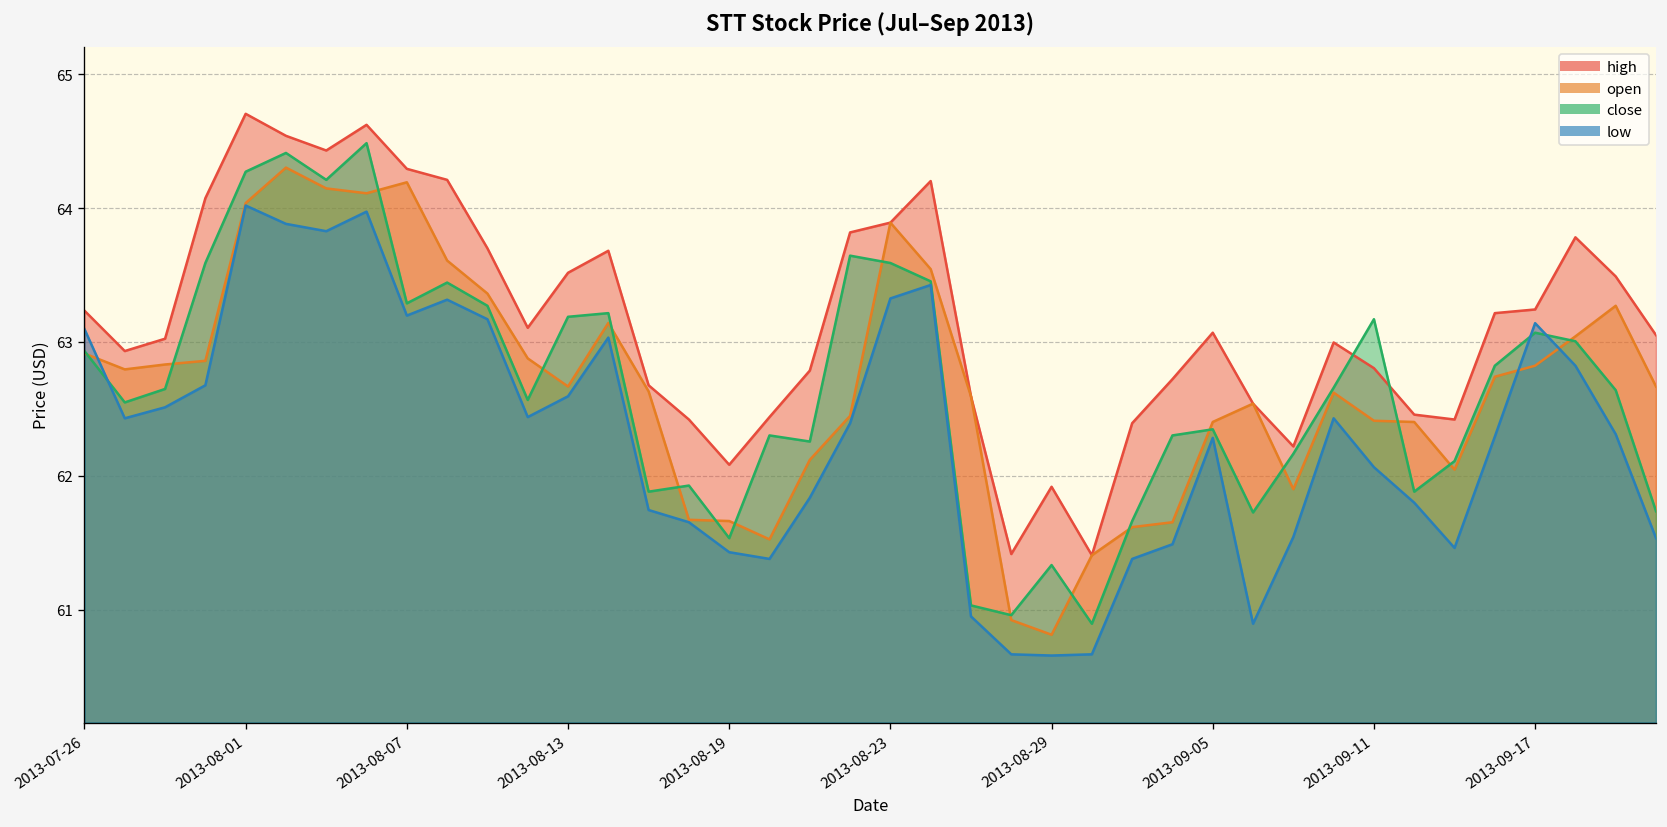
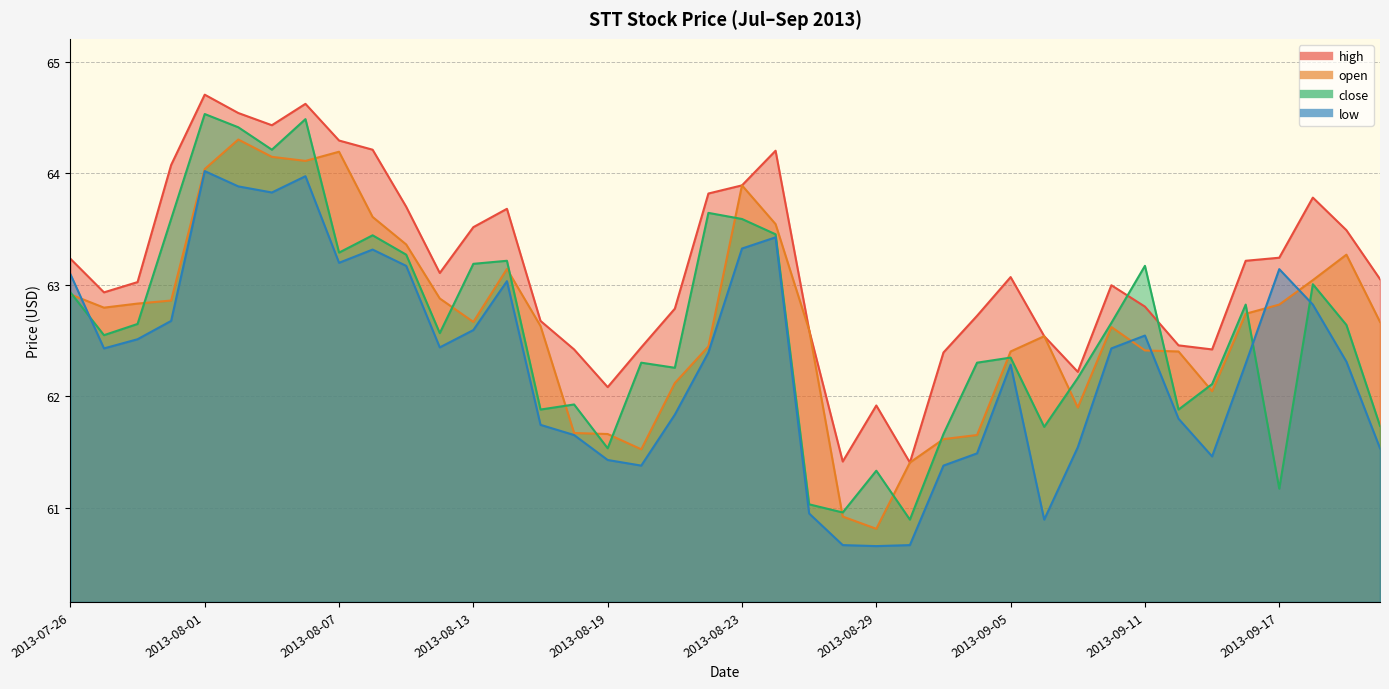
close, 2013-08-01: 64.27 -> 64.53
low, 2013-09-11: 62.07 -> 62.55
close, 2013-09-17: 63.07 -> 61.17
